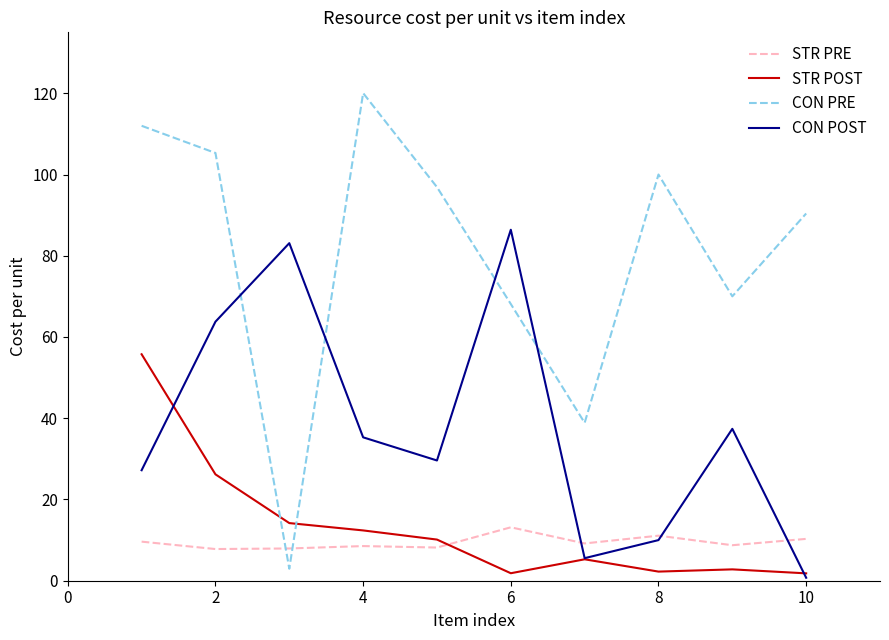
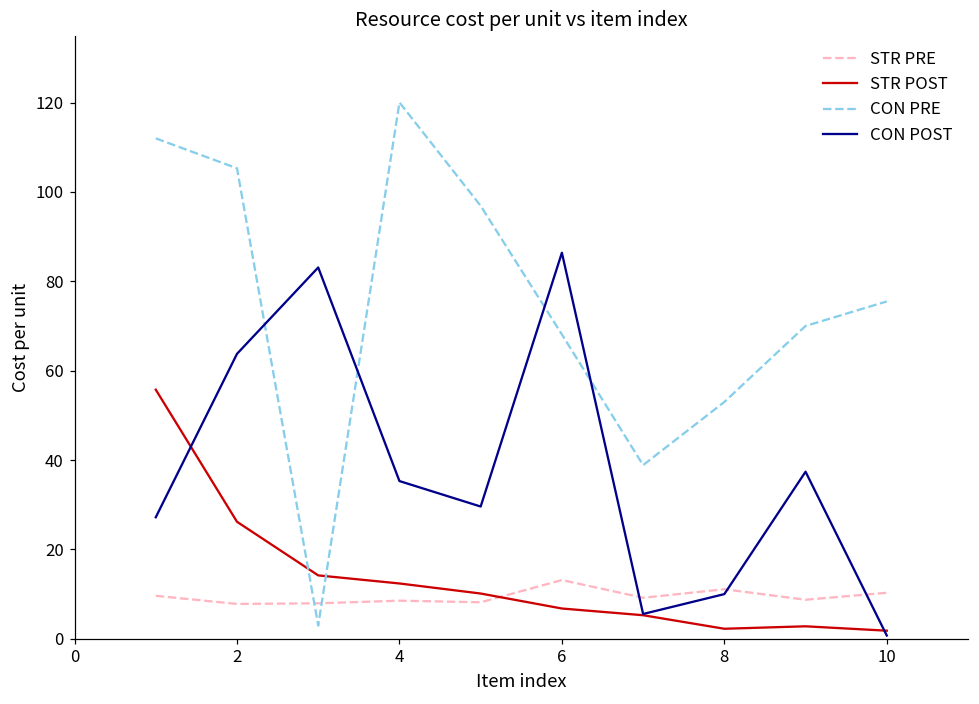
STR POST, 6: 2 -> 7
CON PRE, 8: 100 -> 53
CON PRE, 10: 90 -> 76
